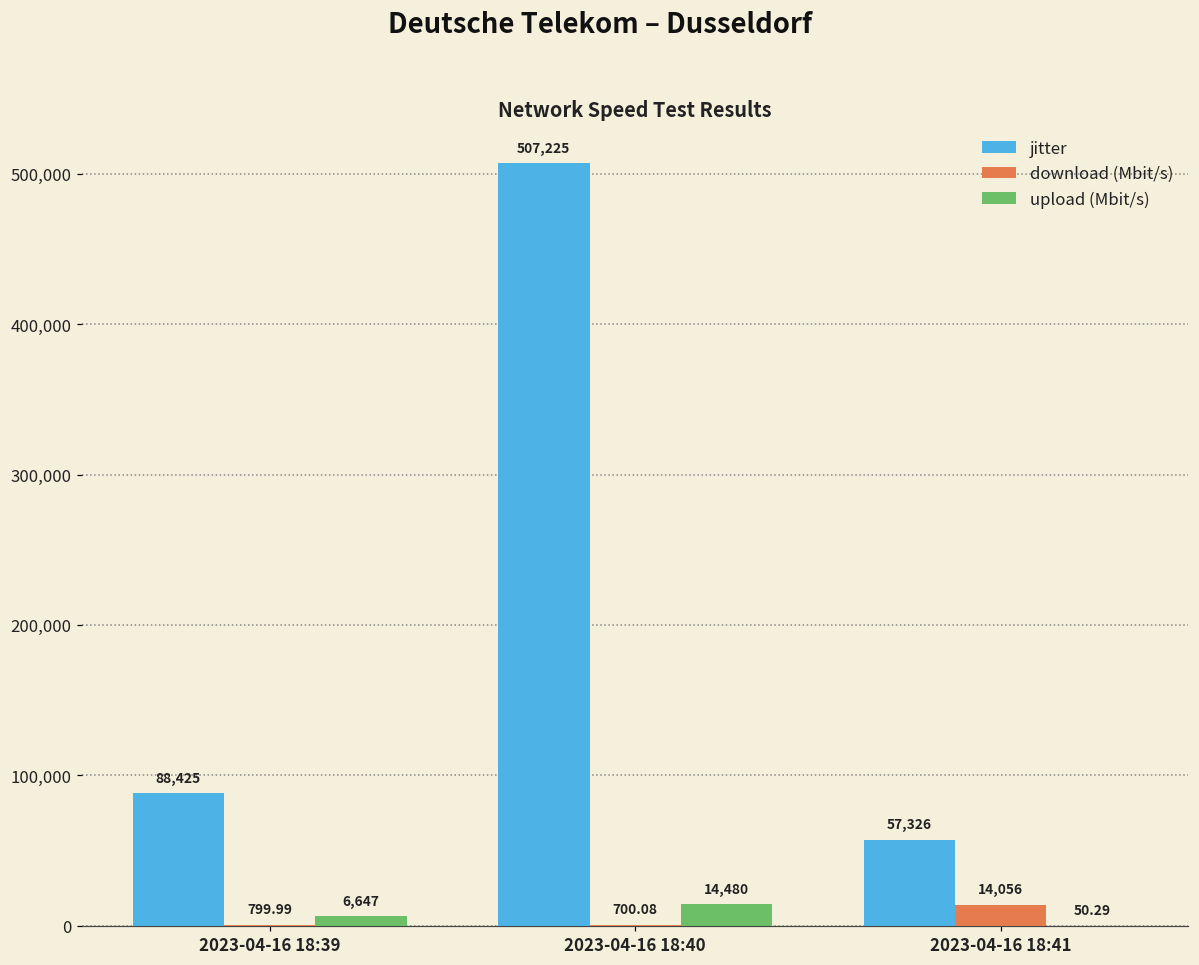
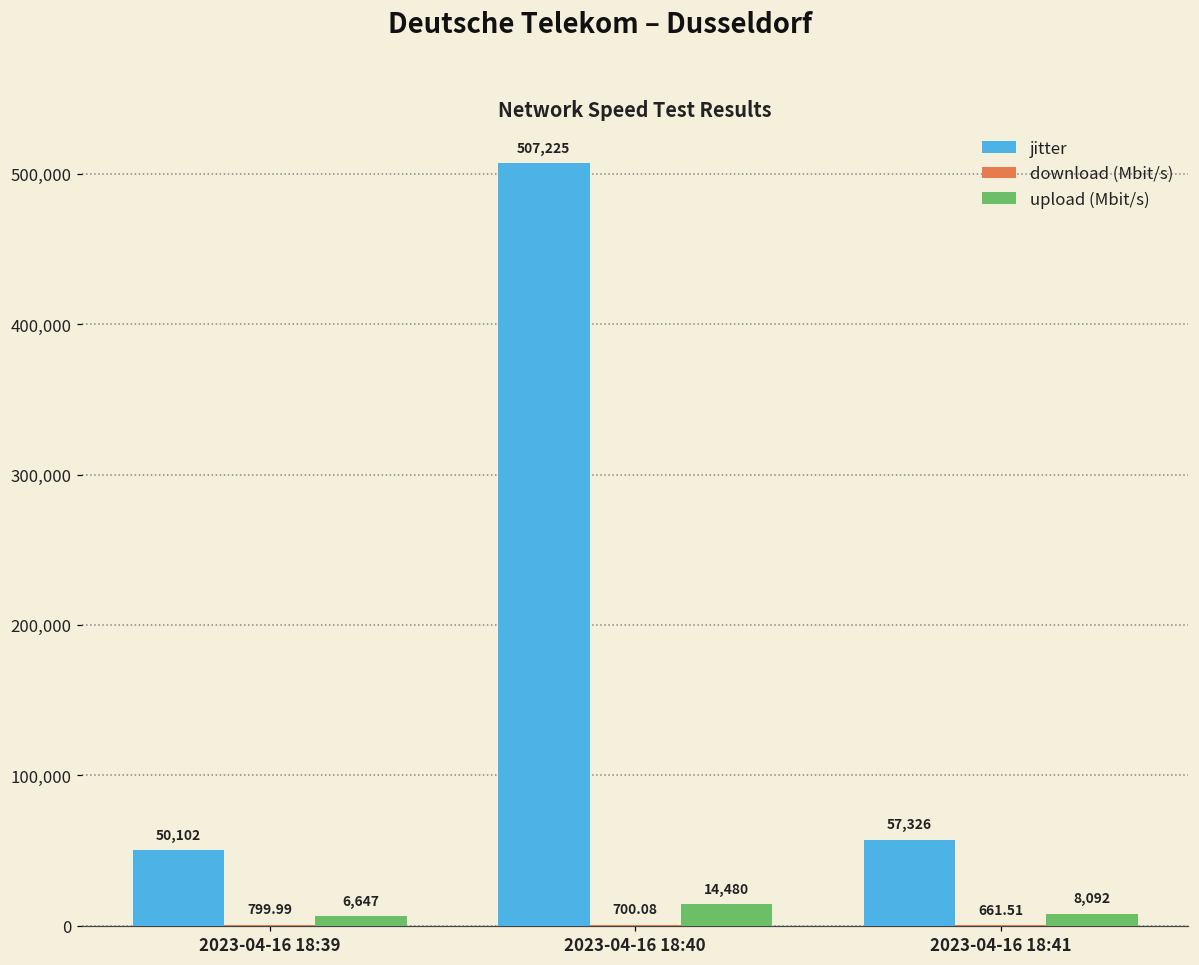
jitter, 2023-04-16 18:39: 88,425 -> 50,102
download (Mbit/s), 2023-04-16 18:41: 14,056 -> 661.51
upload (Mbit/s), 2023-04-16 18:41: 50.29 -> 8,092
